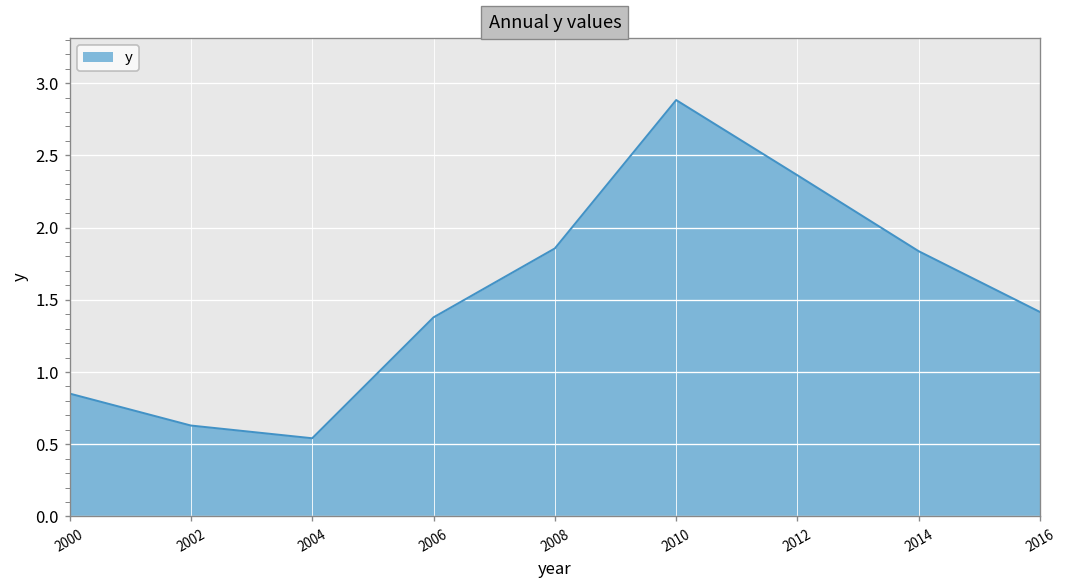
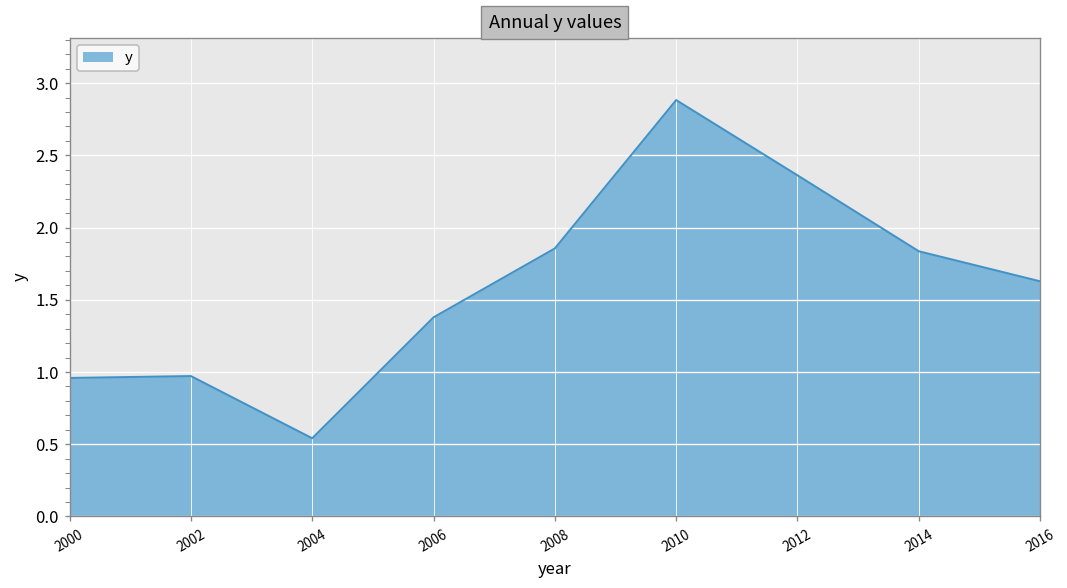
2000: 0.85 -> 0.96
2002: 0.63 -> 0.97
2016: 1.42 -> 1.63
